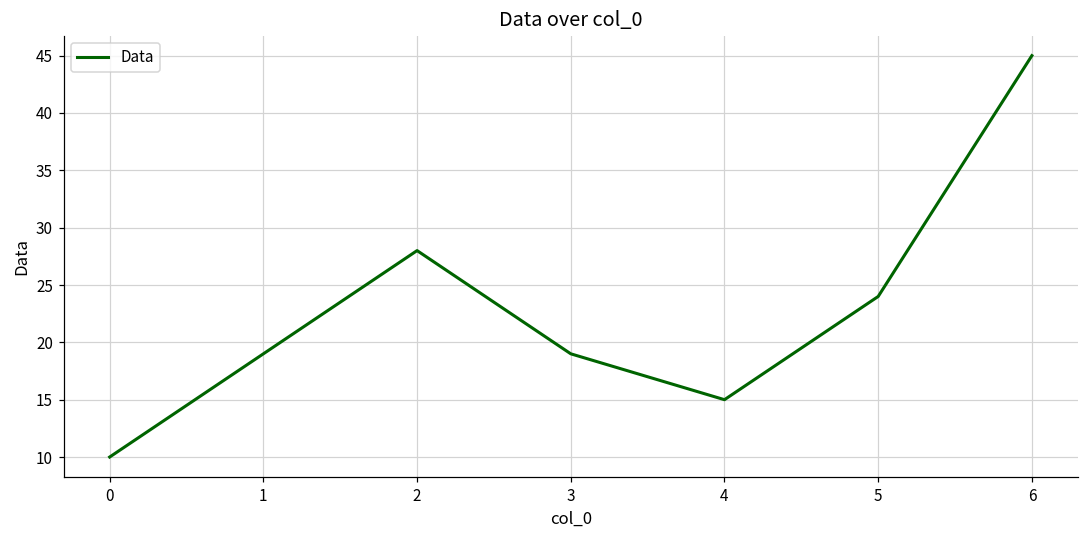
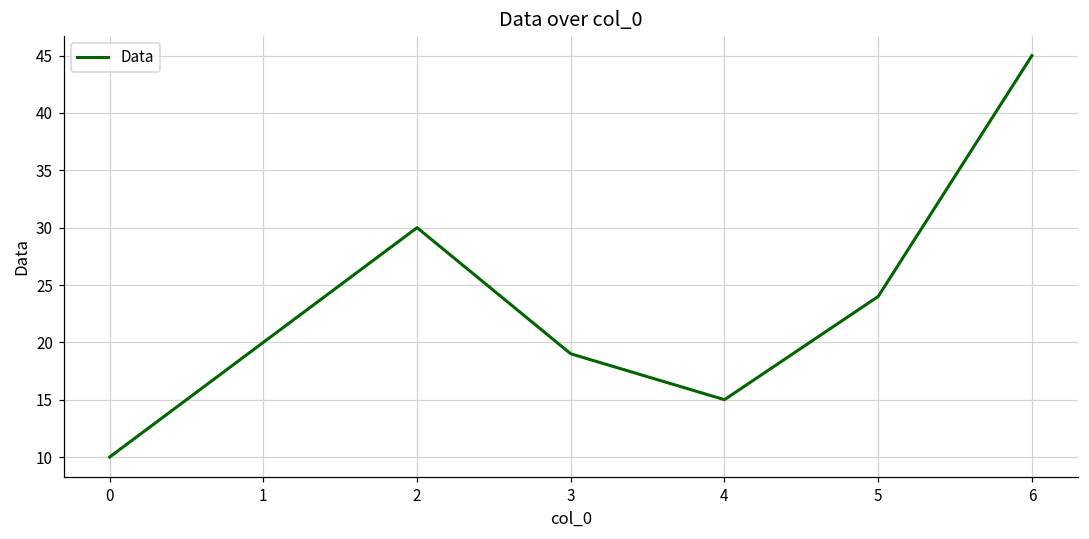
1: 19 -> 20
2: 28 -> 30
